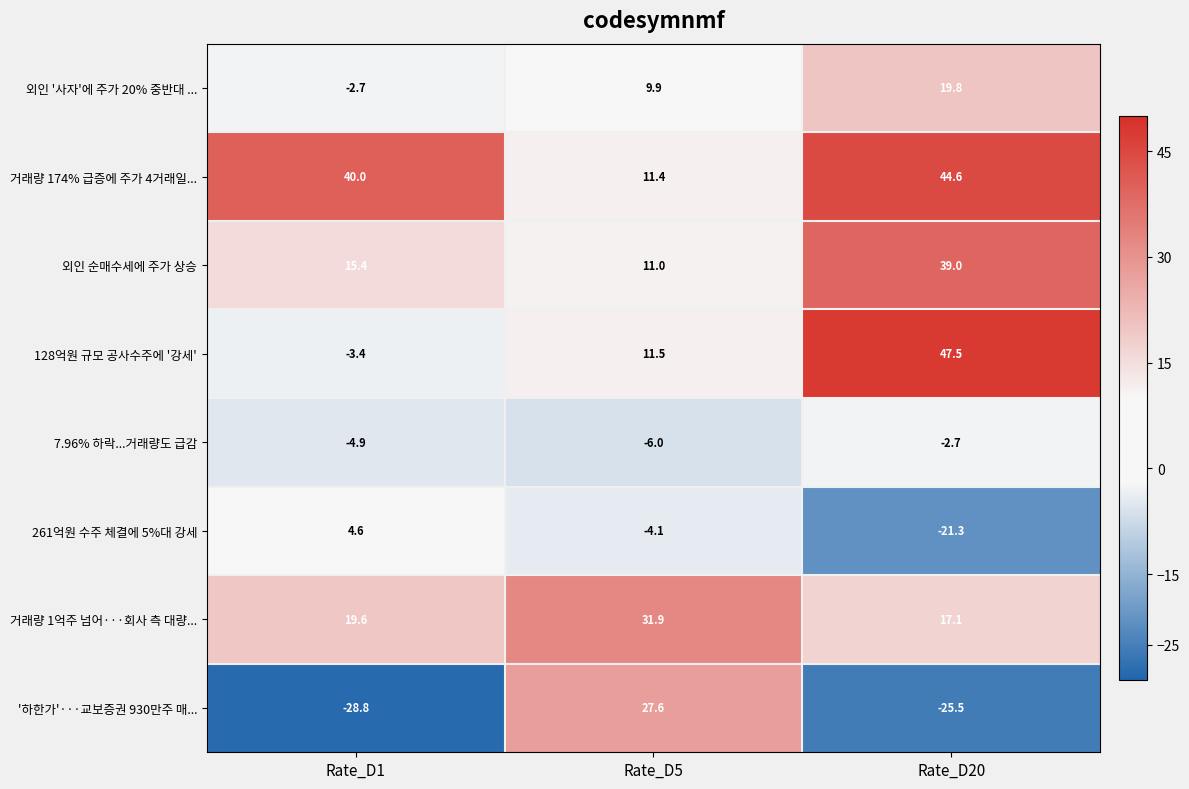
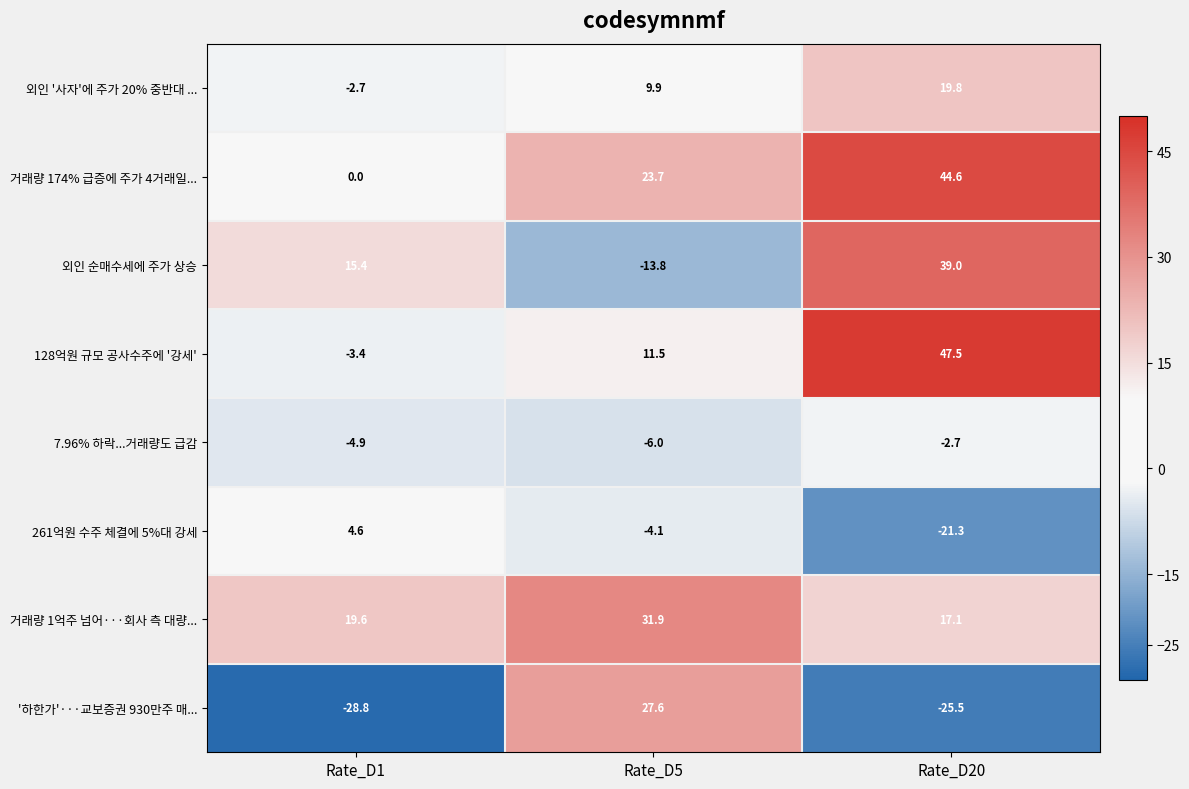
거래량 174% 급증에 주가 4거래일..., Rate_D1: 40.0 -> 0.0
거래량 174% 급증에 주가 4거래일..., Rate_D5: 11.4 -> 23.7
외인 순매수세에 주가 상승, Rate_D5: 11.0 -> -13.8
